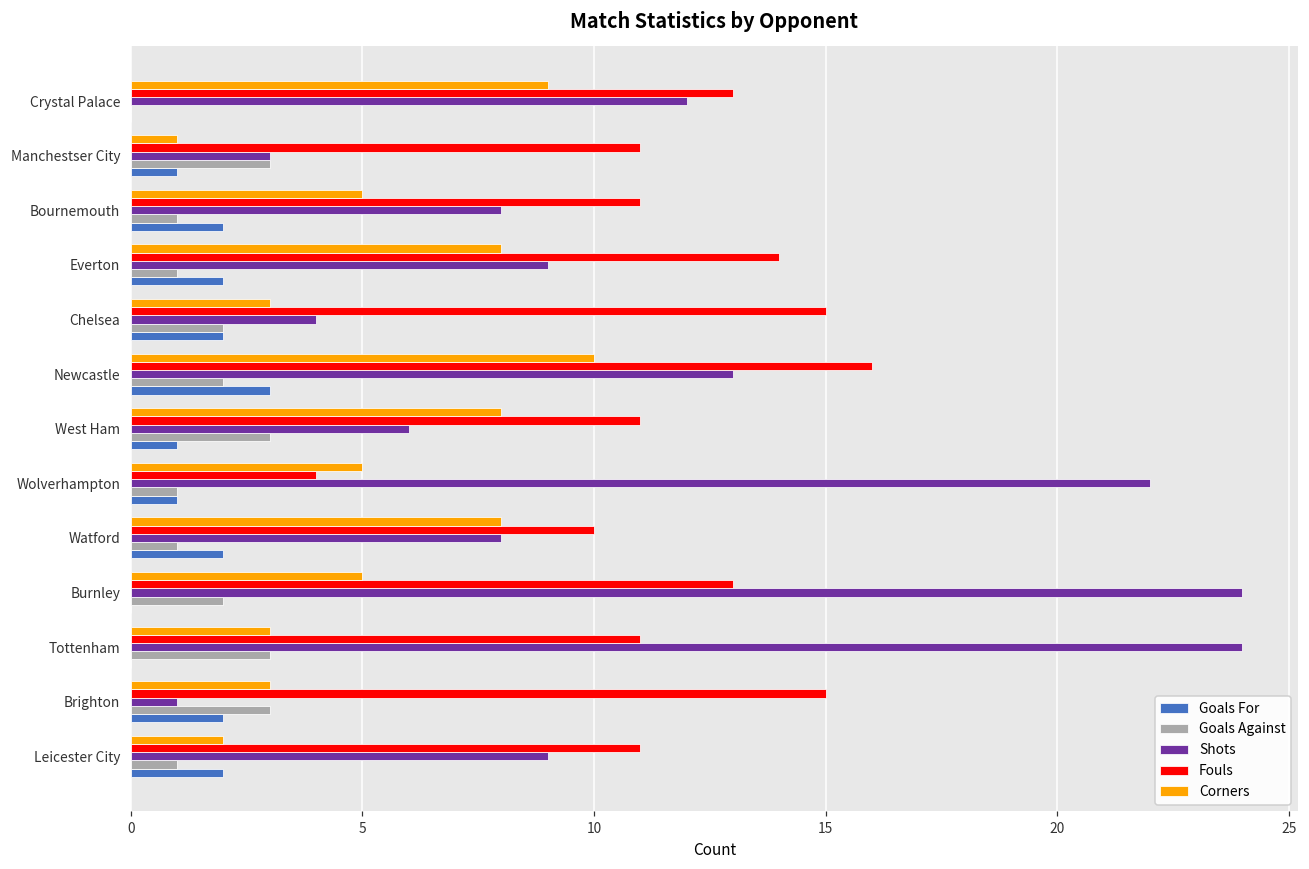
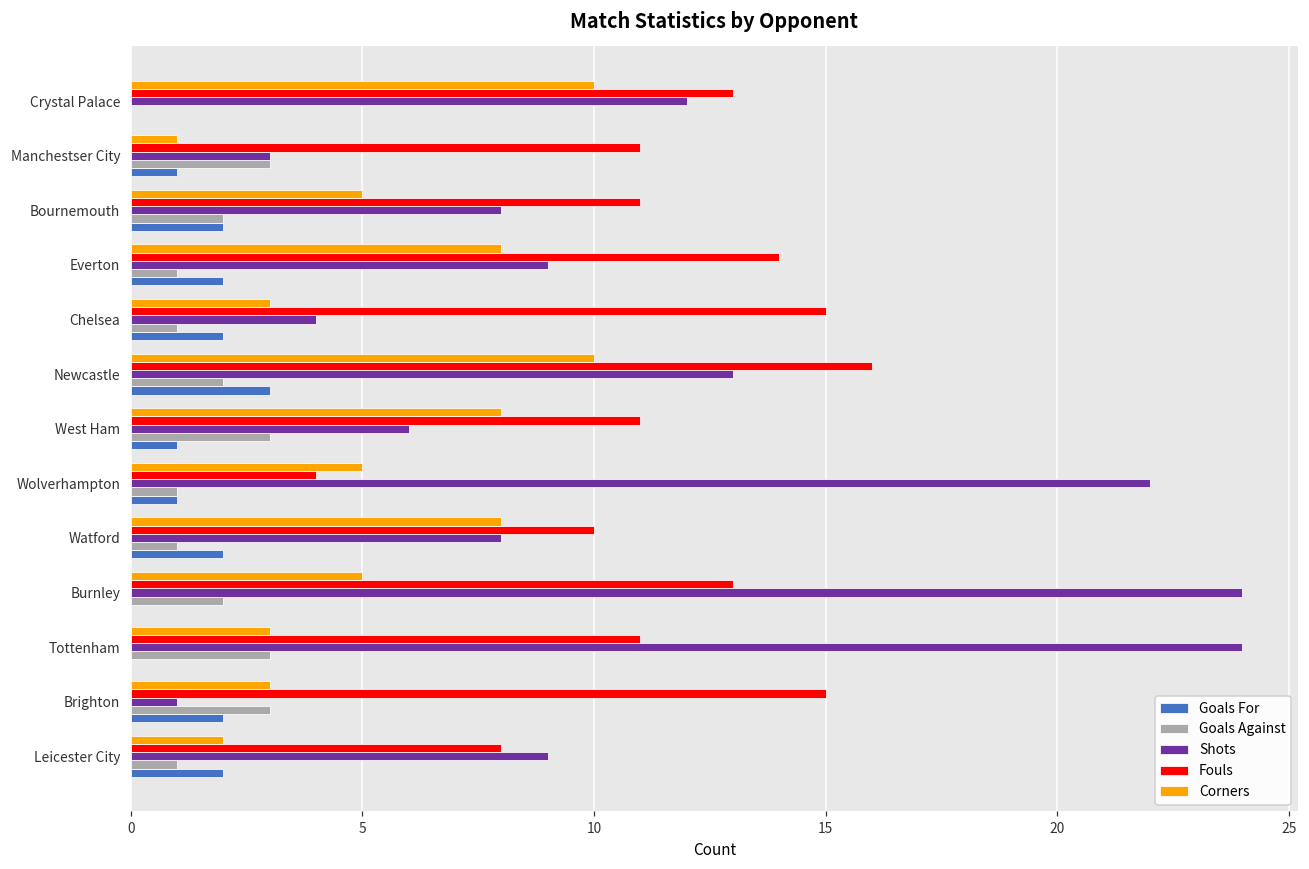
Corners, Crystal Palace: 9 -> 10
Goals Against, Bournemouth: 1 -> 2
Goals Against, Chelsea: 2 -> 1
Fouls, Leicester City: 11 -> 8
